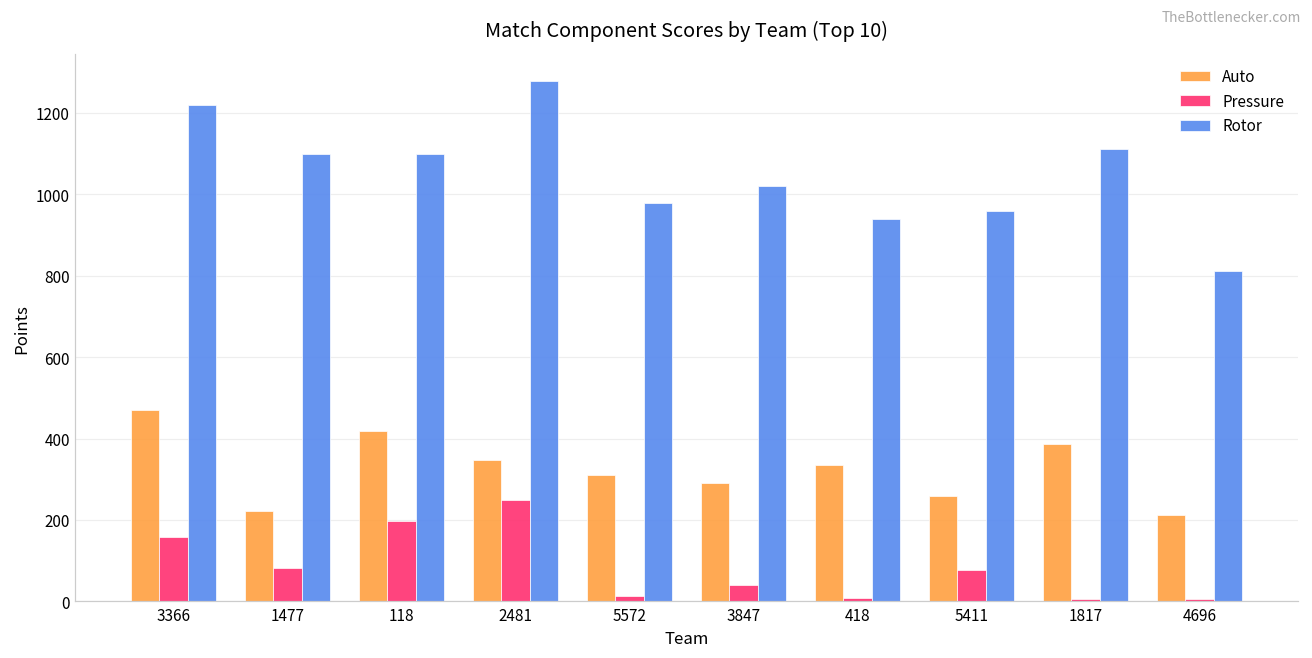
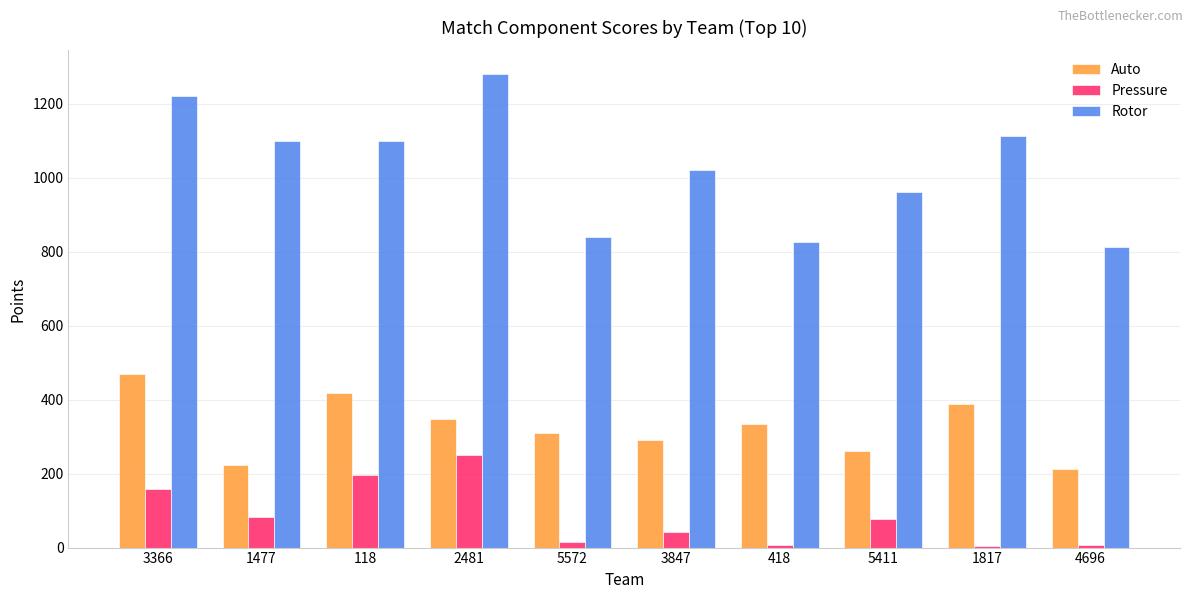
Rotor, 5572: 980 -> 840
Rotor, 418: 940 -> 830
